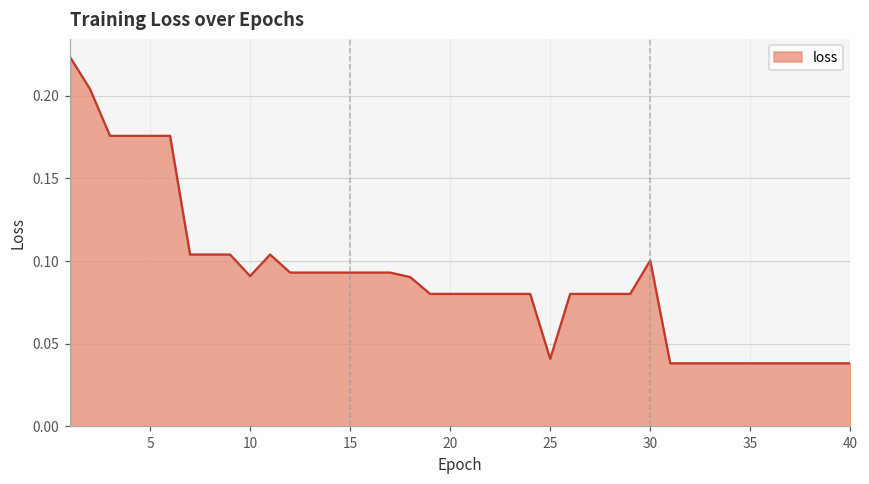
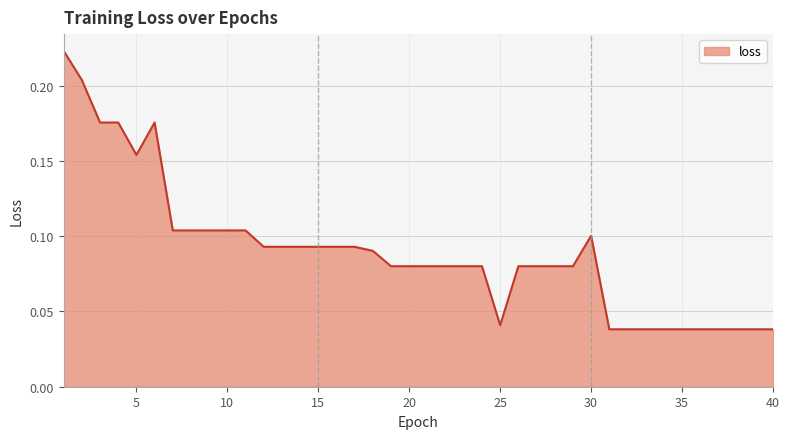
5: 0.176 -> 0.154
10: 0.091 -> 0.104
